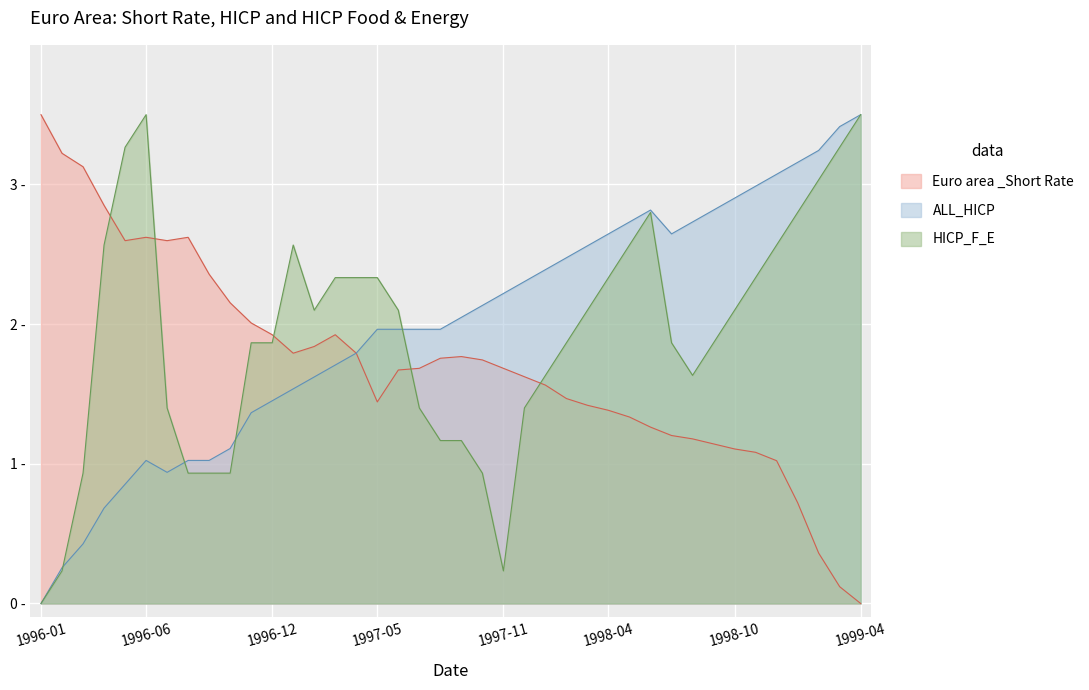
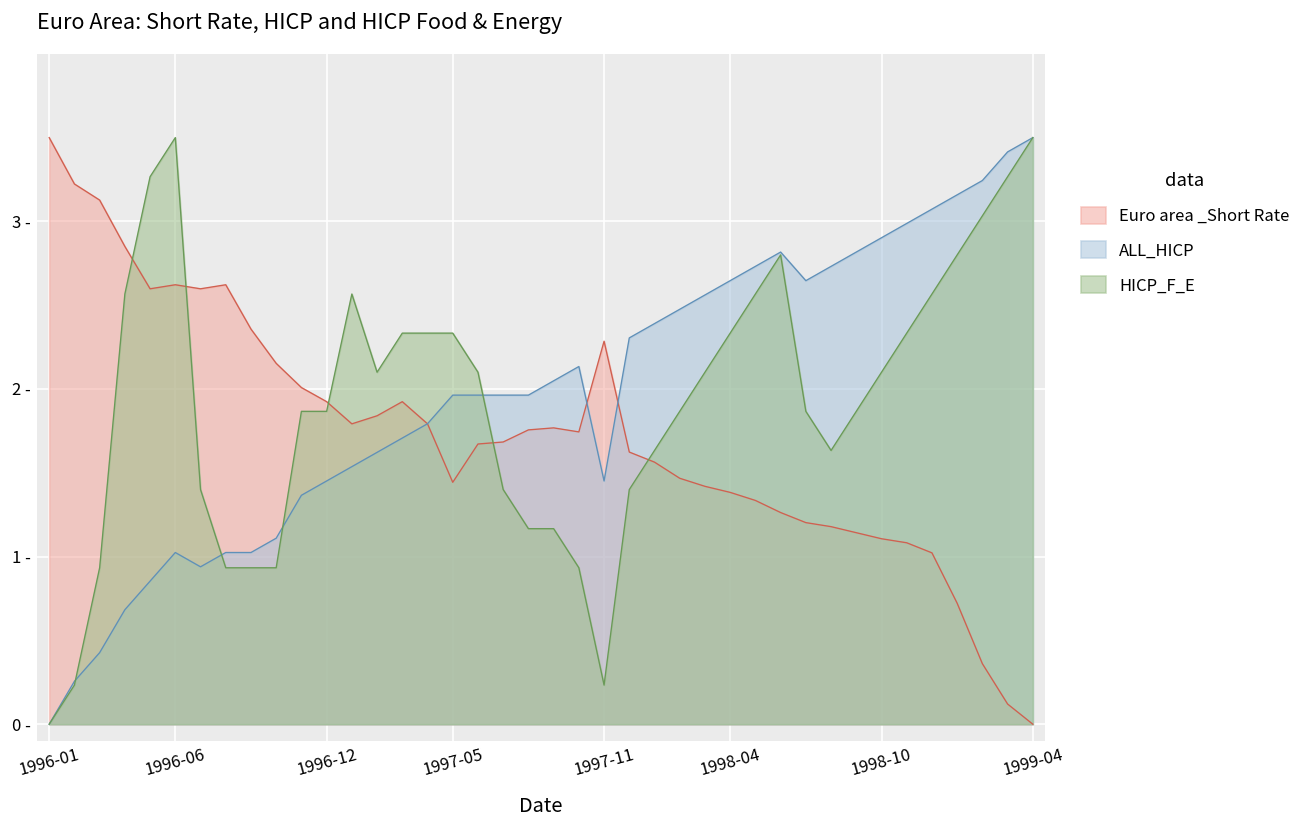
Euro area _Short Rate, 1997-11: 1.68 - -> 2.29 -
ALL_HICP, 1997-11: 2.22 - -> 1.45 -
